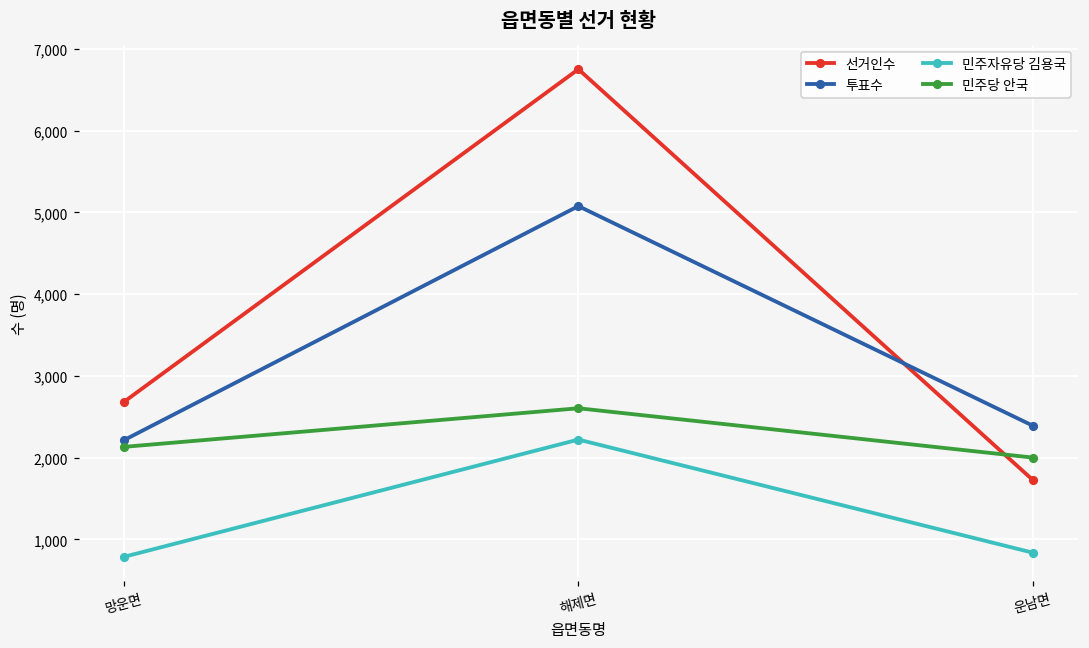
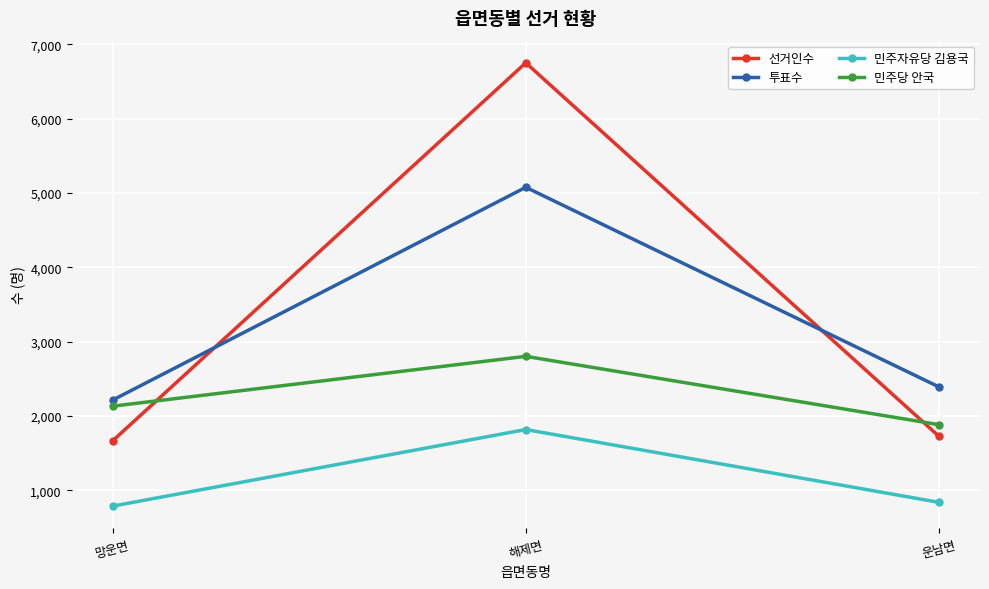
선거인수, 망운면: 2,700 -> 1,700
민주자유당 김용국, 해제면: 2,200 -> 1,800
민주당 안국, 해제면: 2,600 -> 2,800
민주당 안국, 운남면: 2,000 -> 1,900
